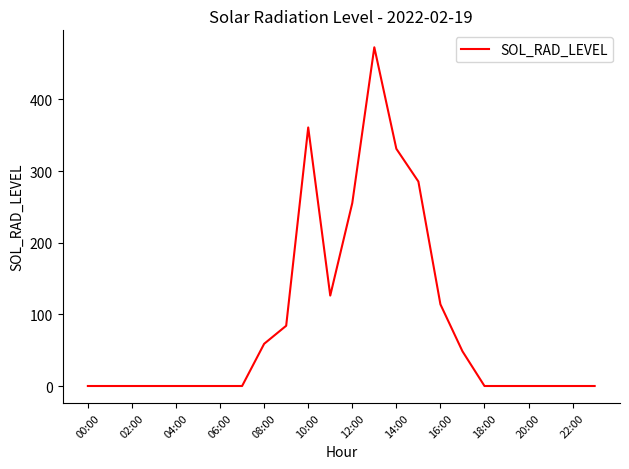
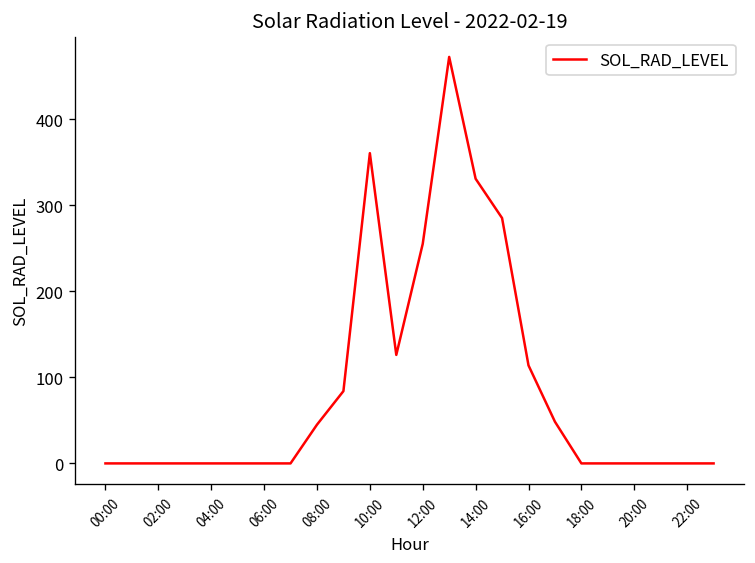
08:00: 60 -> 50
